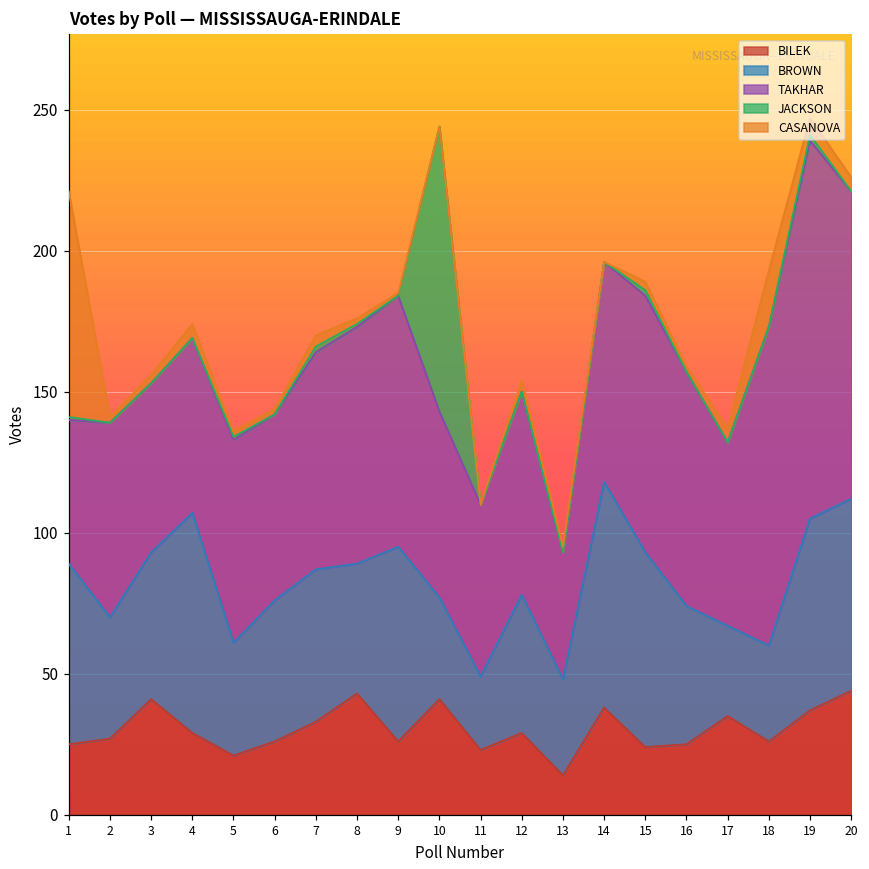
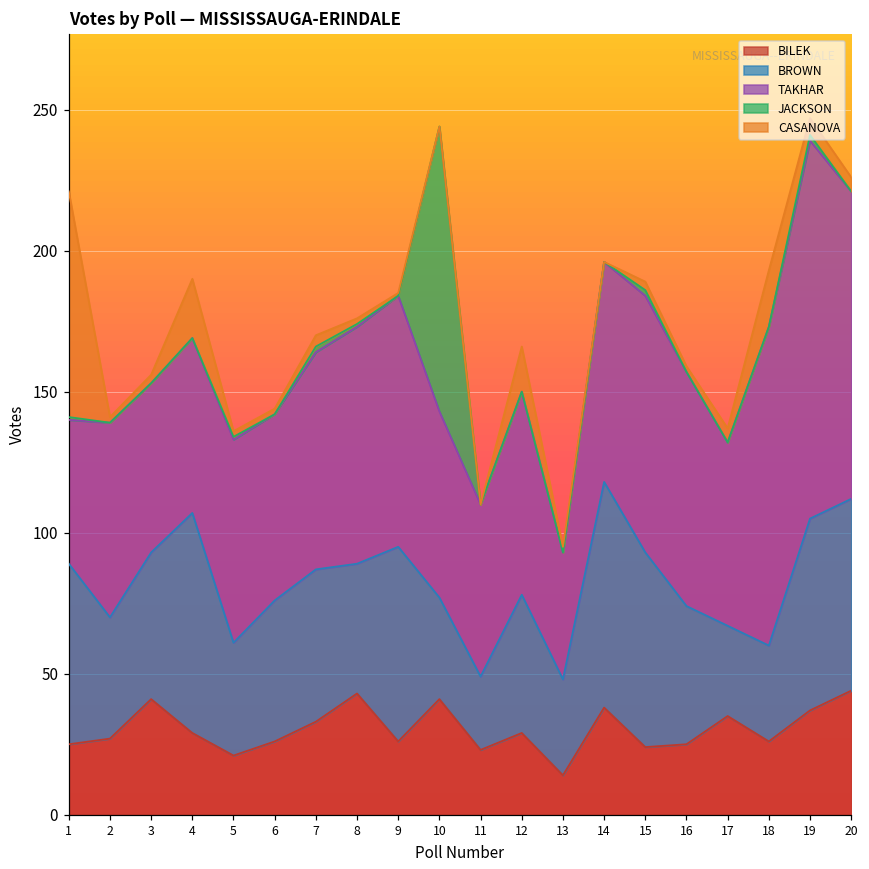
CASANOVA, 4: 5 -> 21
CASANOVA, 12: 4 -> 16
